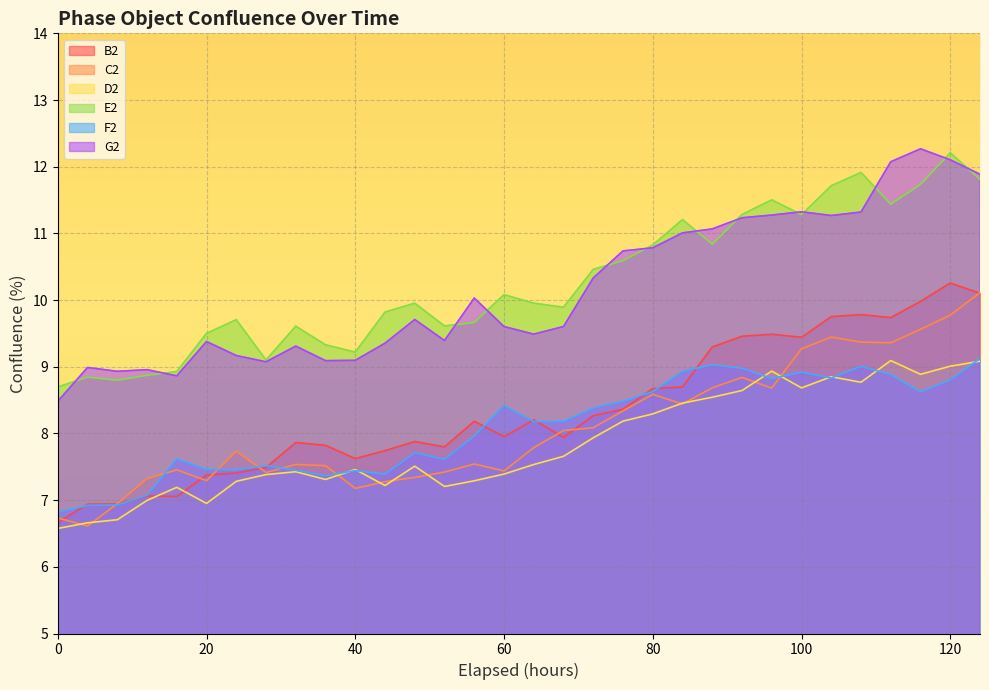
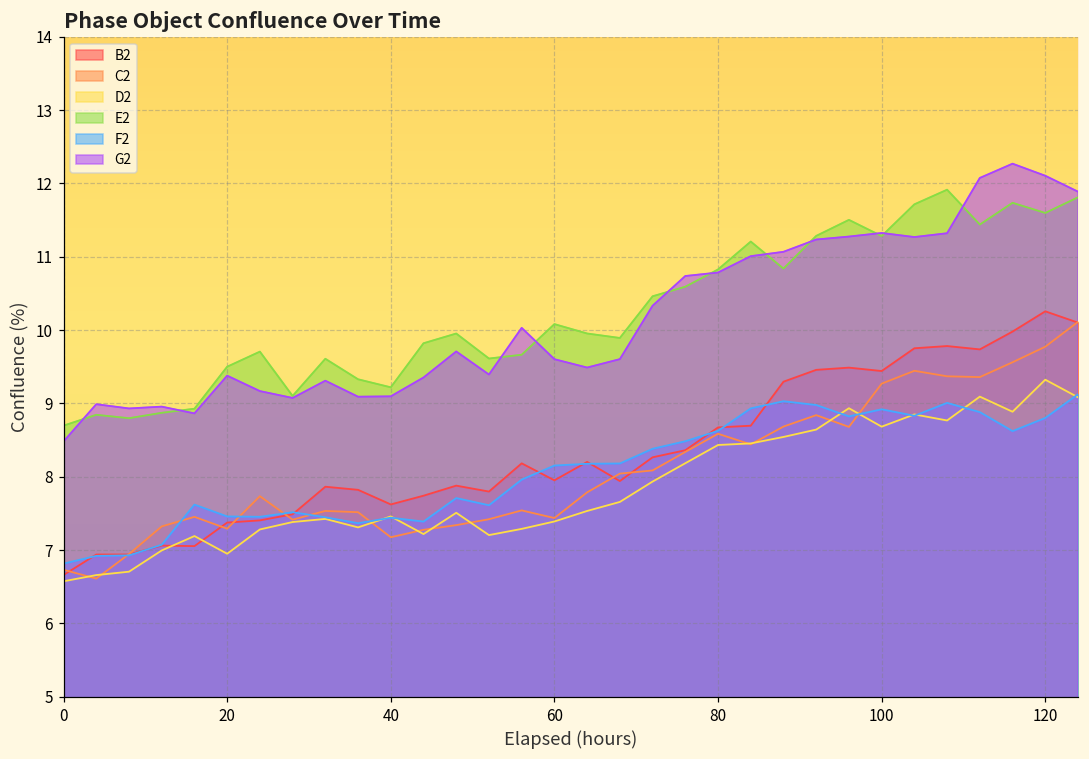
F2, 60: 8.4 -> 8.2
D2, 80: 8.3 -> 8.4
D2, 120: 9.0 -> 9.3
E2, 120: 12.2 -> 11.6
